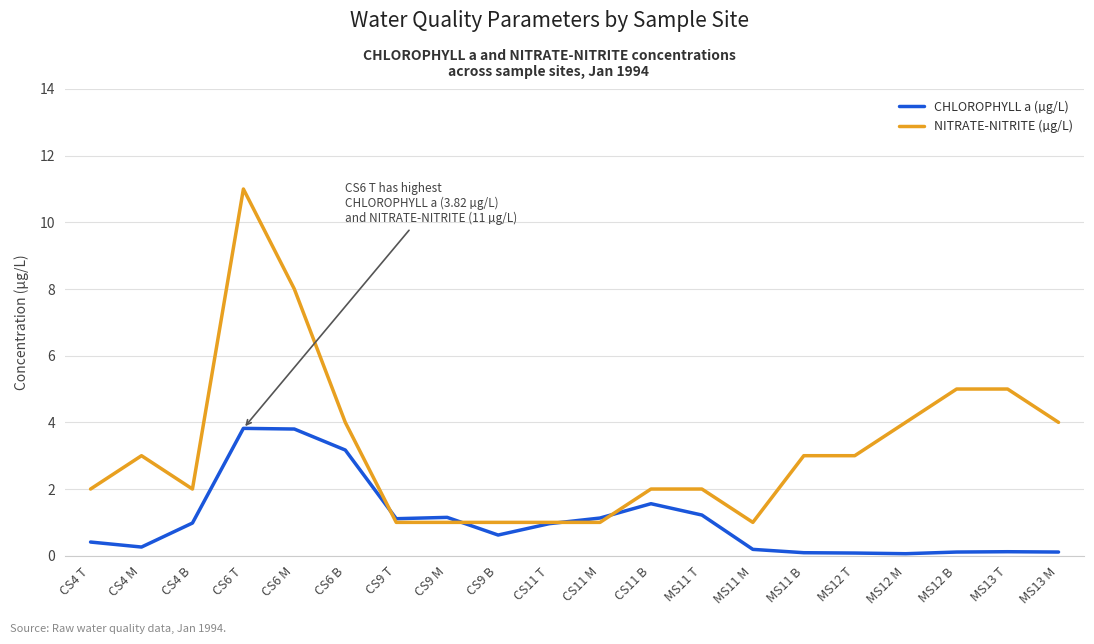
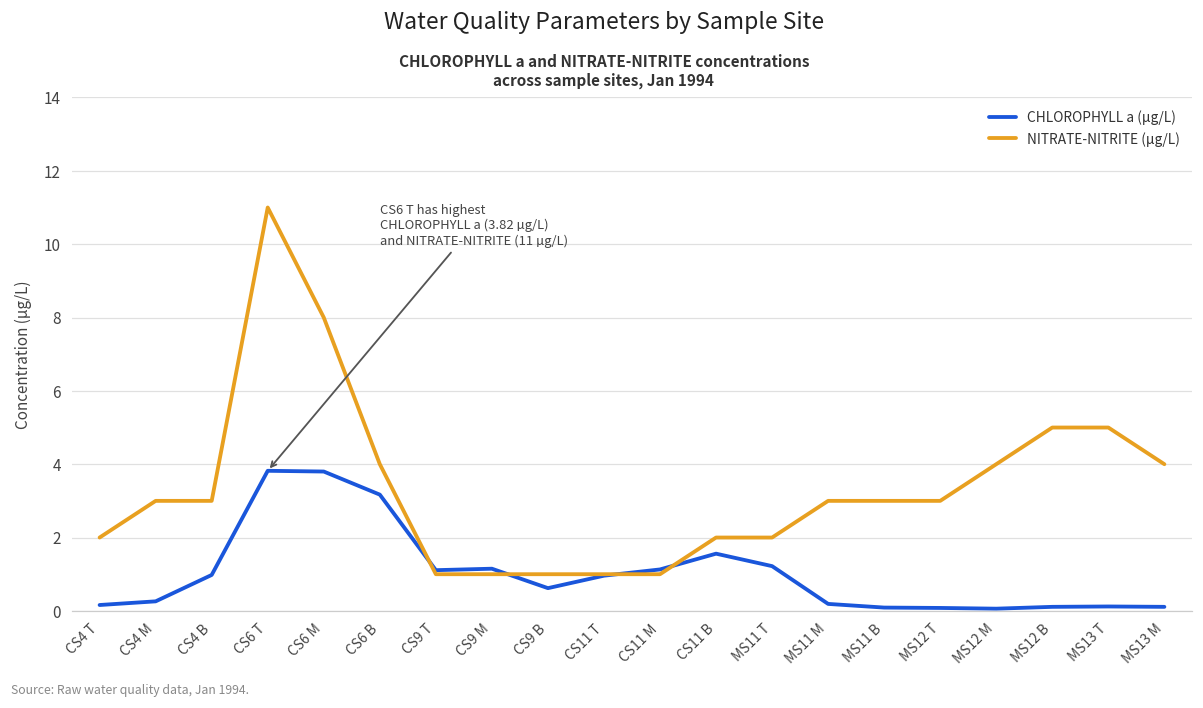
CHLOROPHYLL a (µg/L), CS4 T: 0.4 -> 0.2
NITRATE-NITRITE (µg/L), CS4 B: 2 -> 3
NITRATE-NITRITE (µg/L), MS11 M: 1 -> 3
